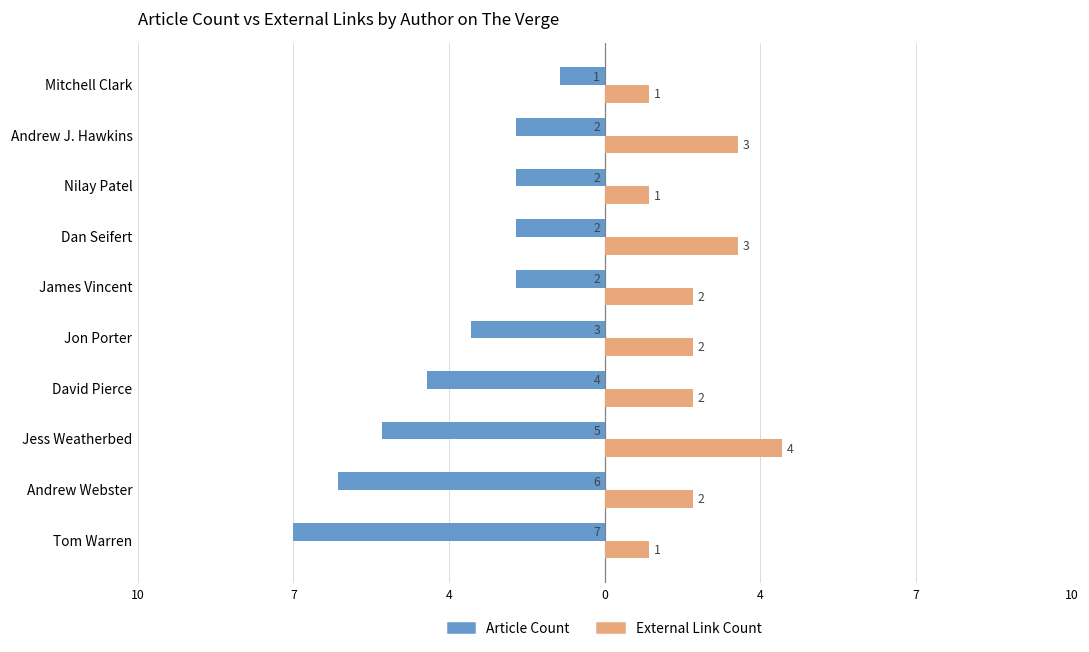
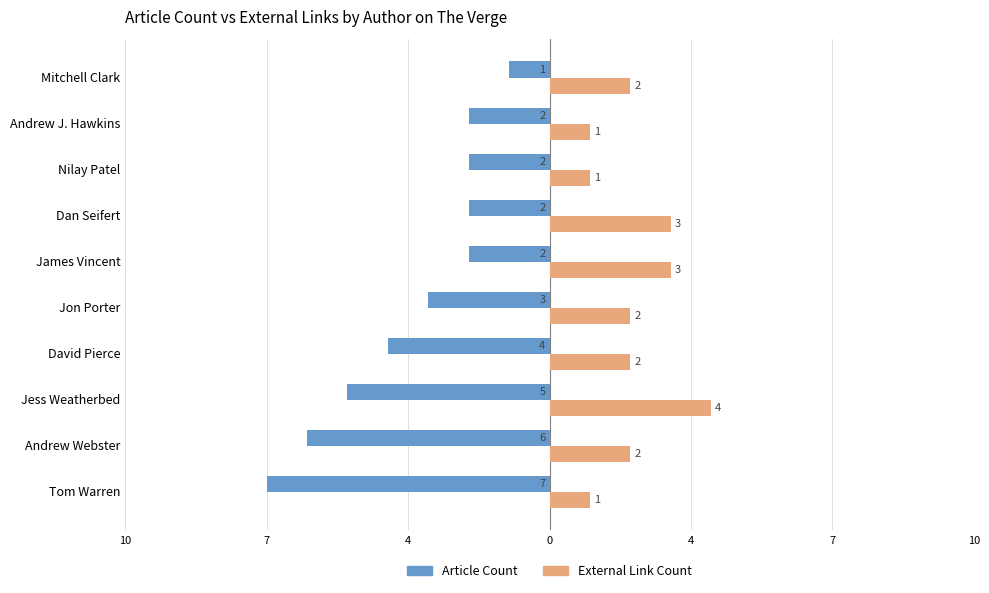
External Link Count, Mitchell Clark: 1 -> 2
External Link Count, Andrew J. Hawkins: 3 -> 1
External Link Count, James Vincent: 2 -> 3
